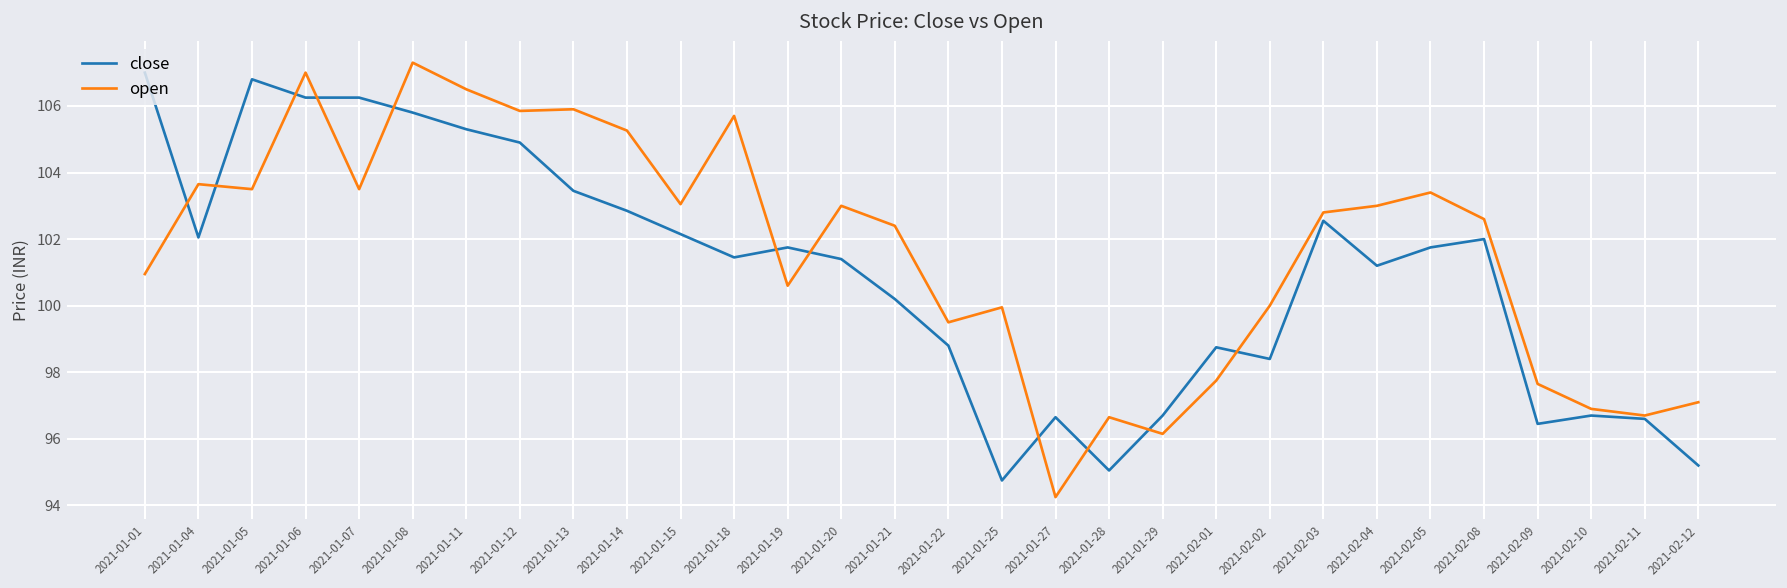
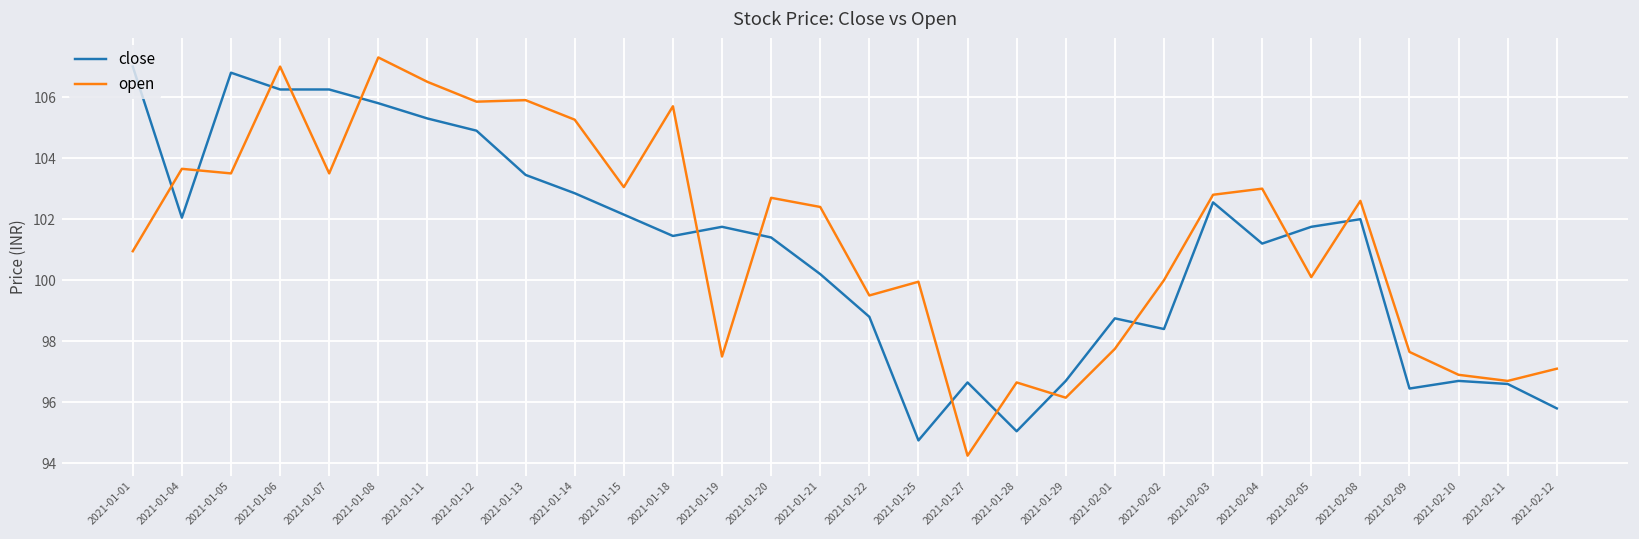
open, 2021-01-19: 100.6 -> 97.5
open, 2021-01-20: 103.0 -> 102.7
open, 2021-02-05: 103.4 -> 100.1
close, 2021-02-12: 95.2 -> 95.8
